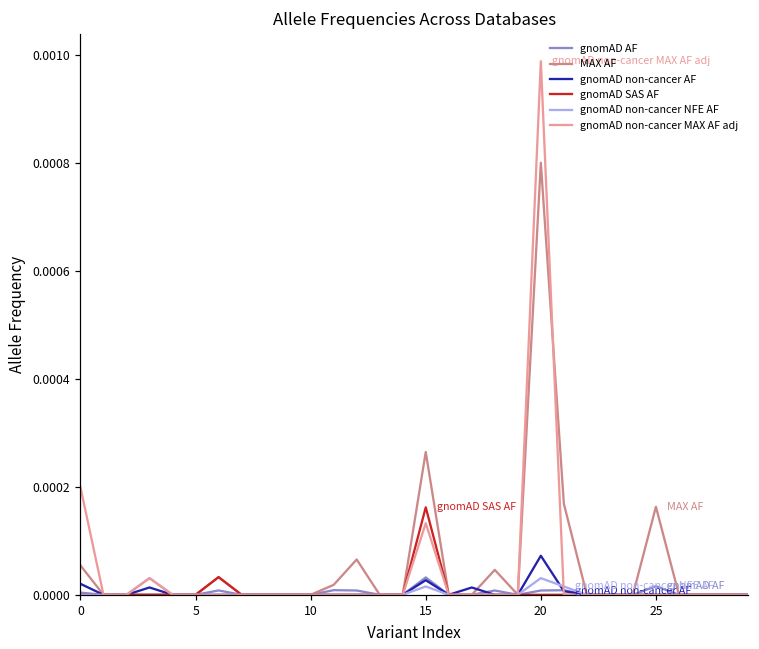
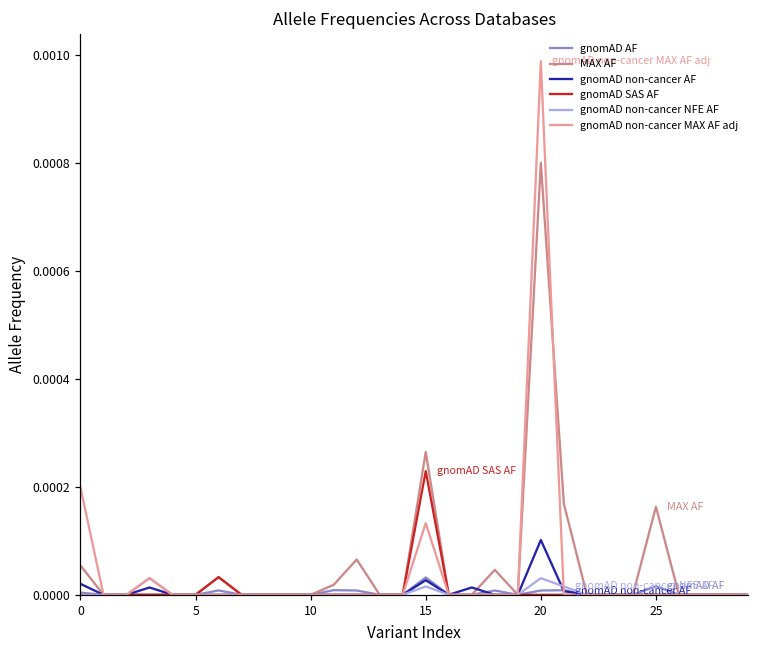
gnomAD SAS AF, 15: 0.00016 -> 0.00023
gnomAD non-cancer AF, 20: 0.00007 -> 0.00010
